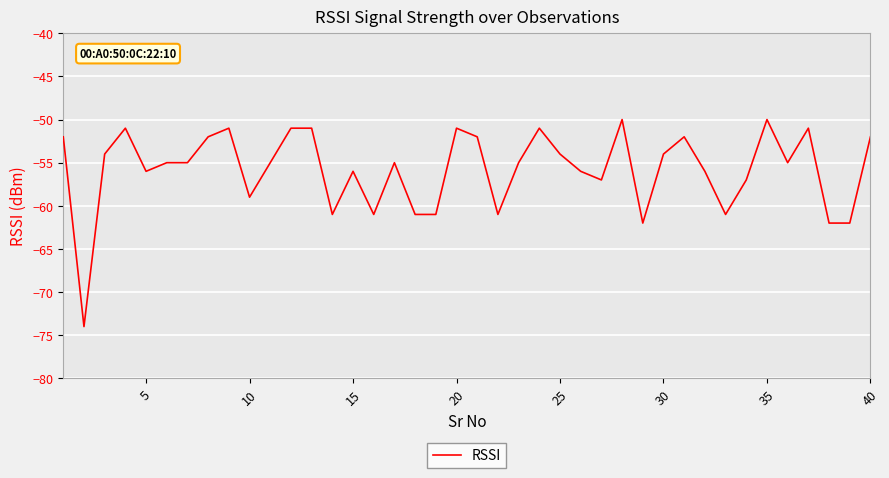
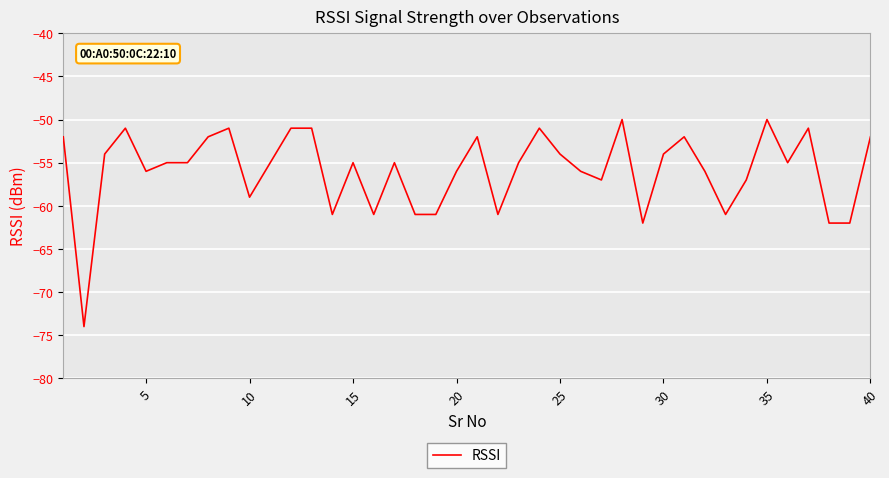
15: -56 -> -55
20: -51 -> -56
